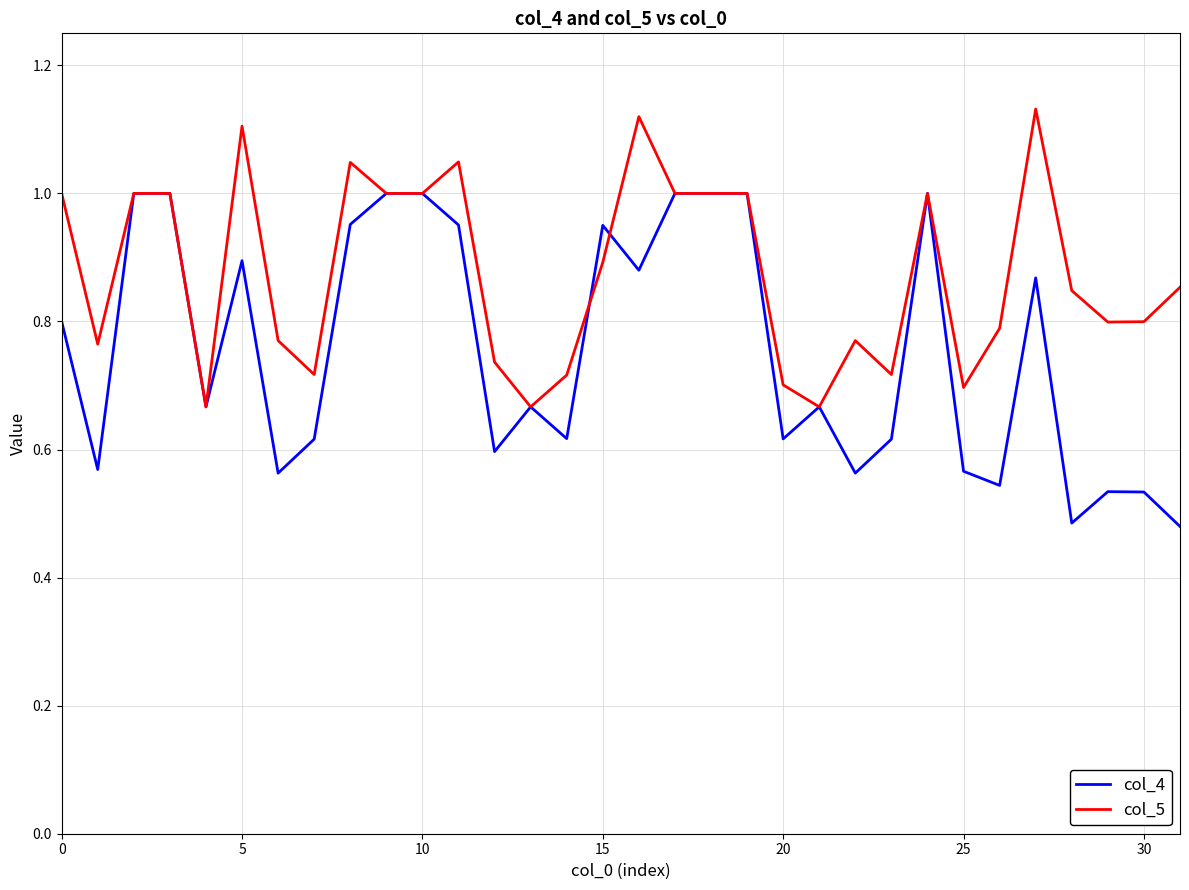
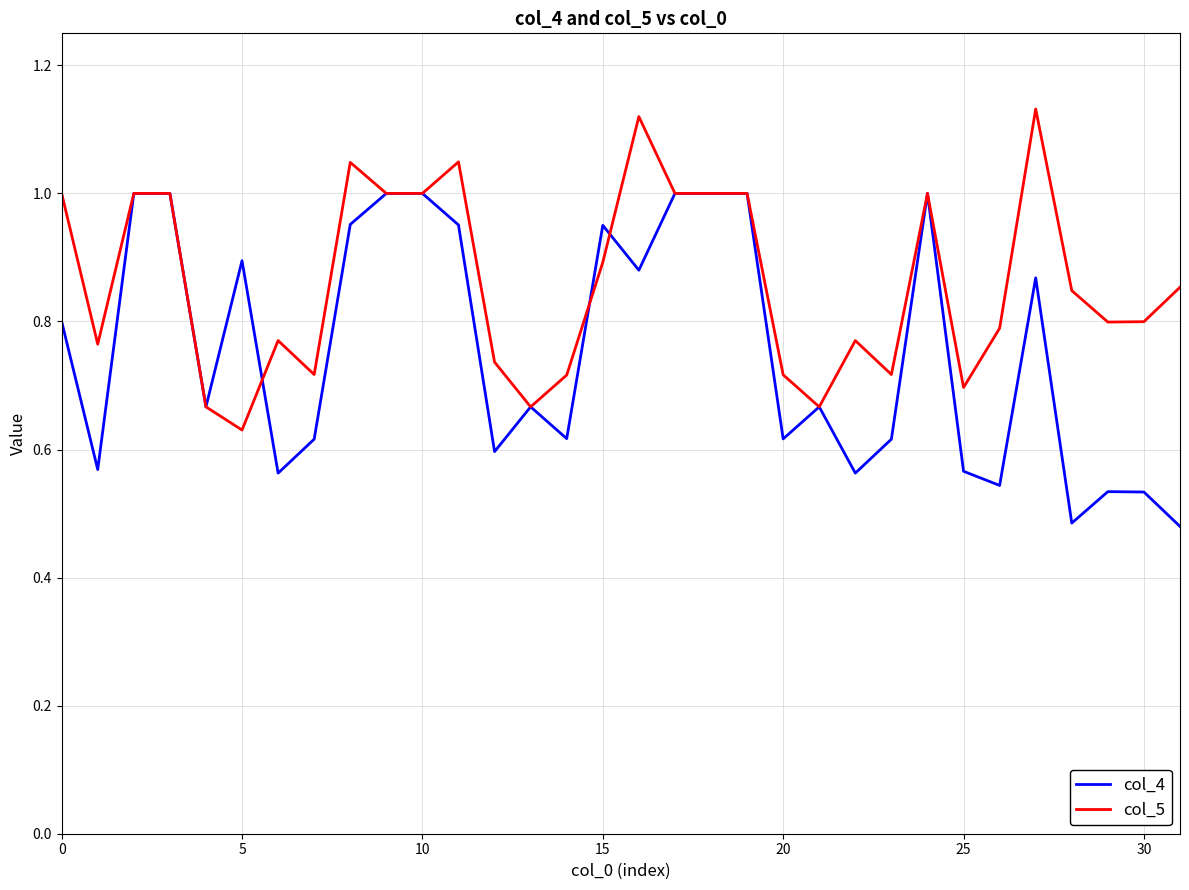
col_5, 5: 1.11 -> 0.63
col_5, 20: 0.70 -> 0.72
